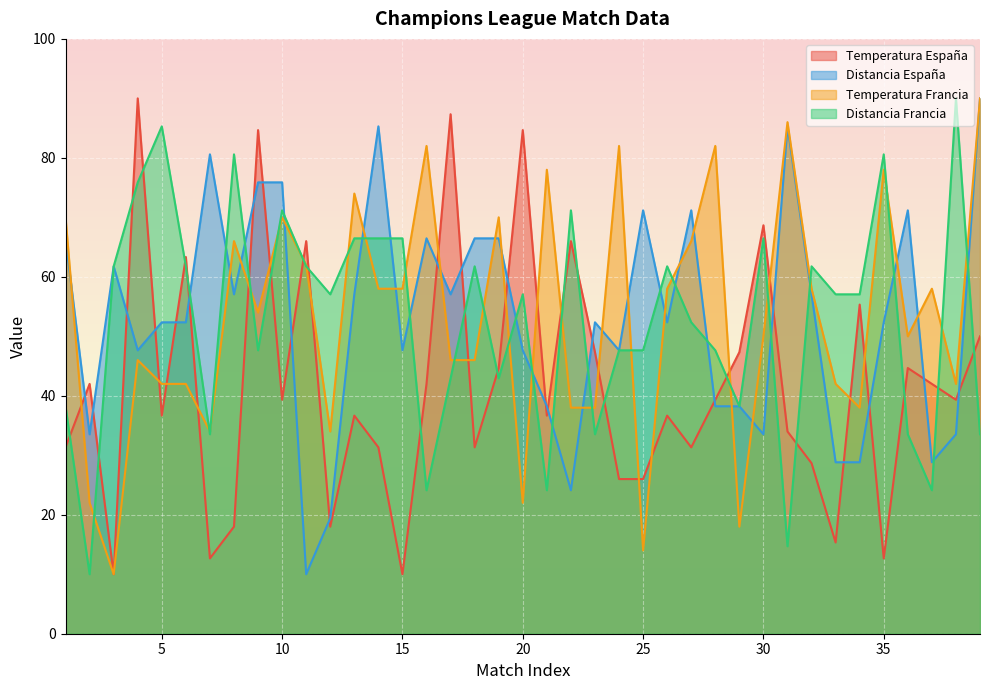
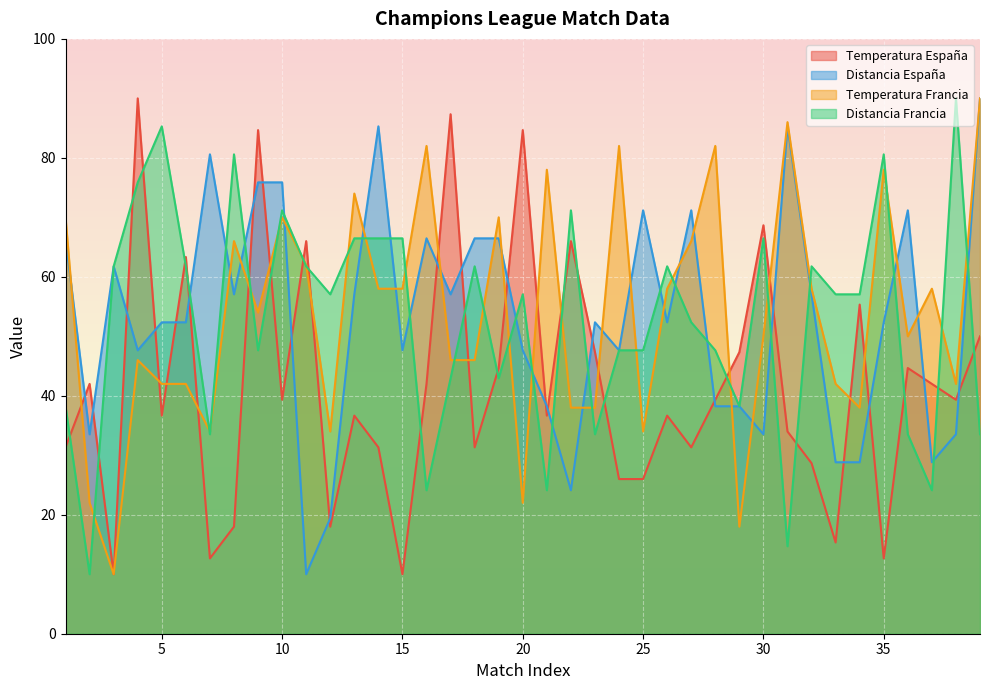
Temperatura Francia, 25: 14 -> 34
